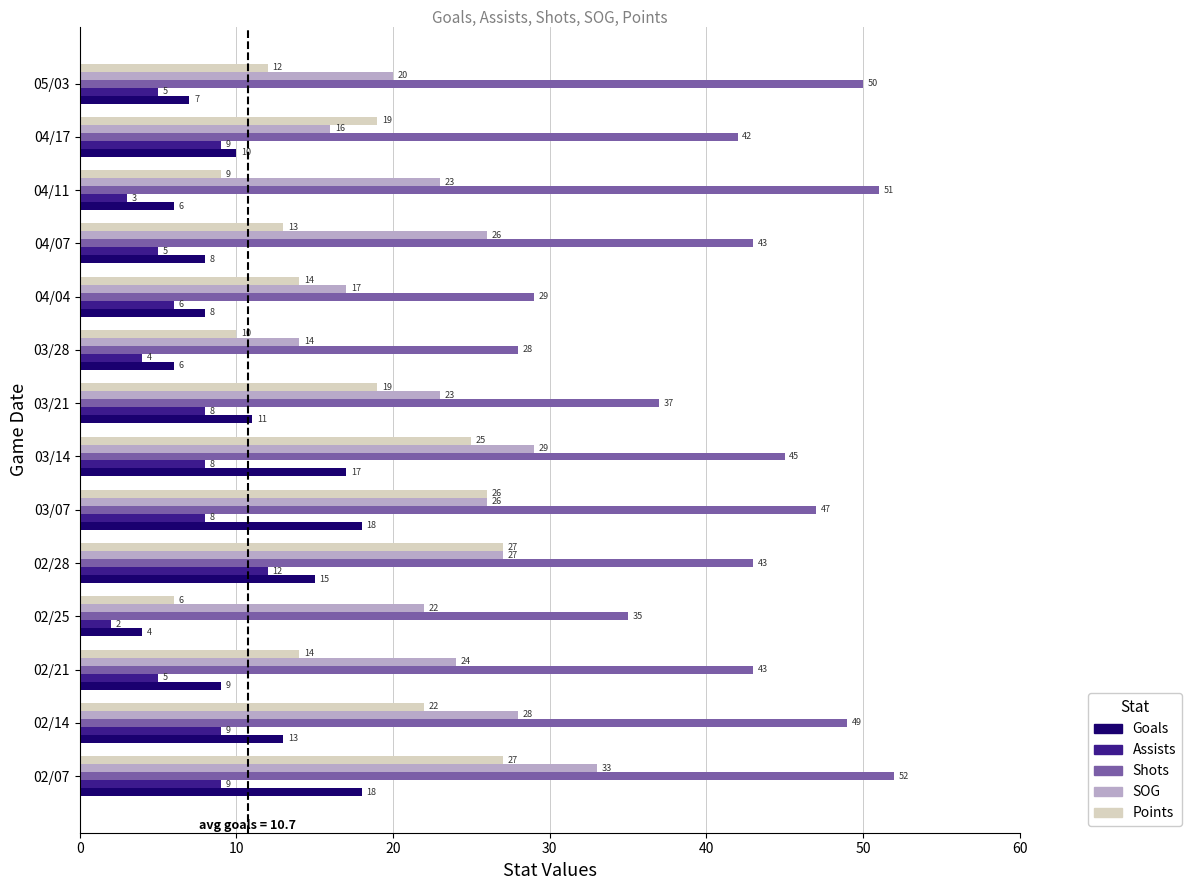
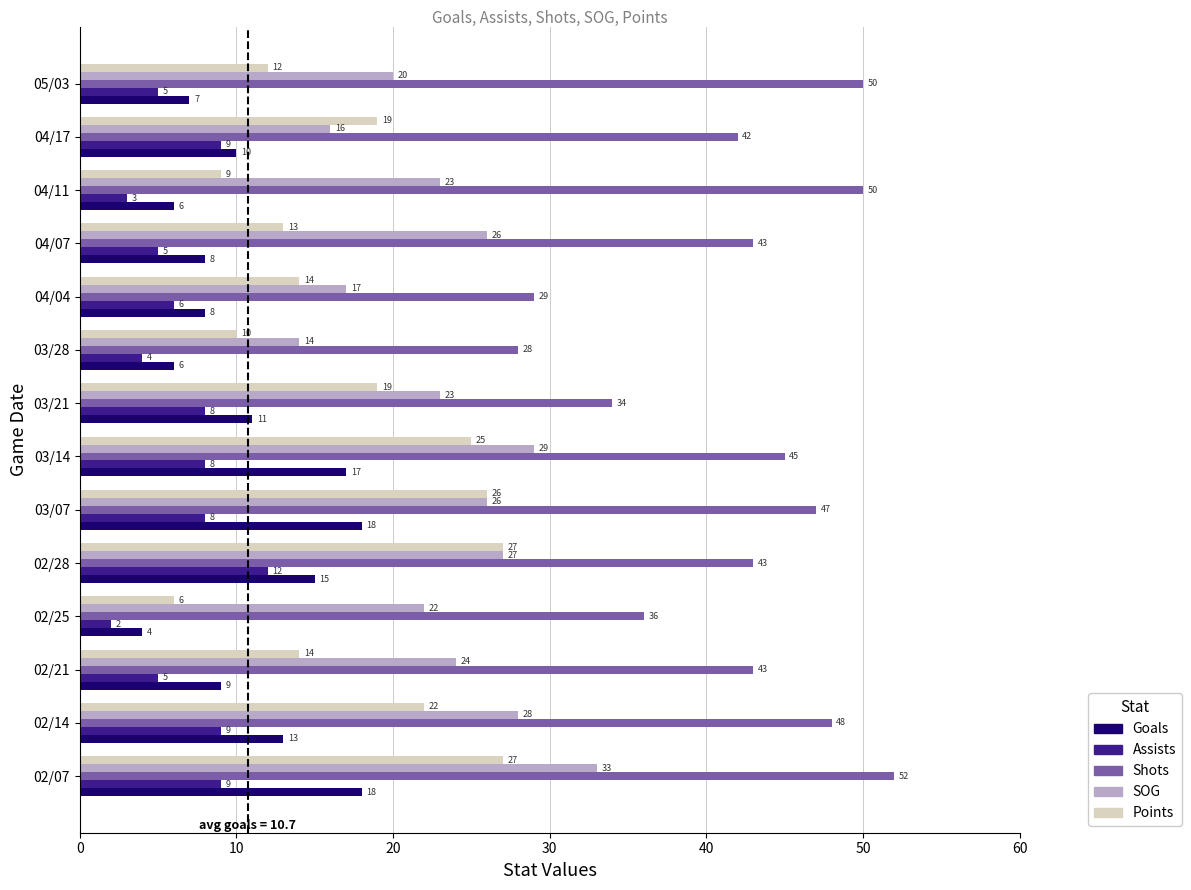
Shots, 04/11: 51 -> 50
Shots, 03/21: 37 -> 34
Shots, 02/25: 35 -> 36
Shots, 02/14: 49 -> 48
